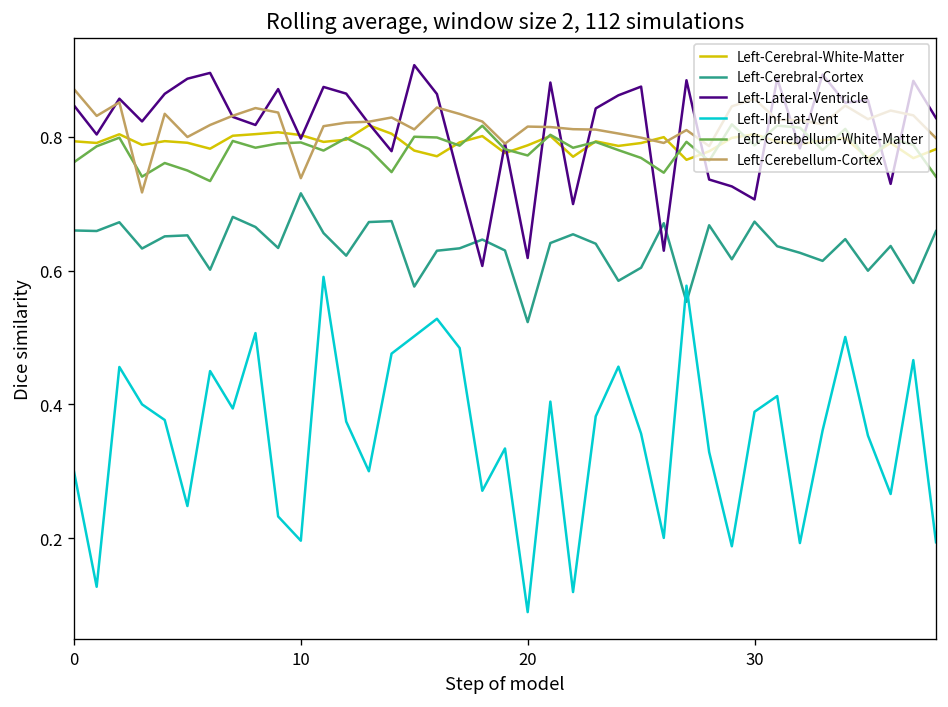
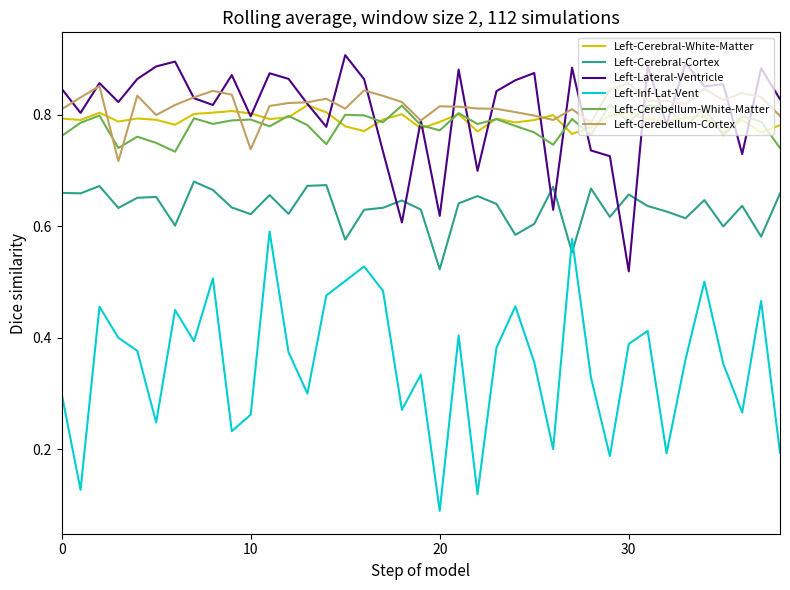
Left-Cerebellum-Cortex, 0: 0.87 -> 0.81
Left-Cerebral-Cortex, 10: 0.72 -> 0.62
Left-Inf-Lat-Vent, 10: 0.20 -> 0.26
Left-Cerebral-Cortex, 30: 0.67 -> 0.66
Left-Lateral-Ventricle, 30: 0.71 -> 0.52
